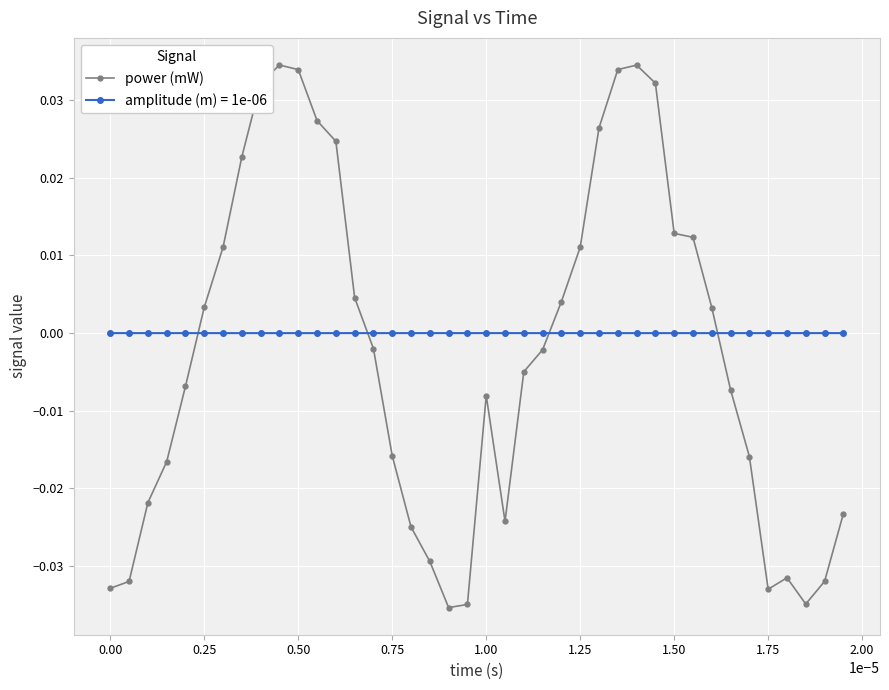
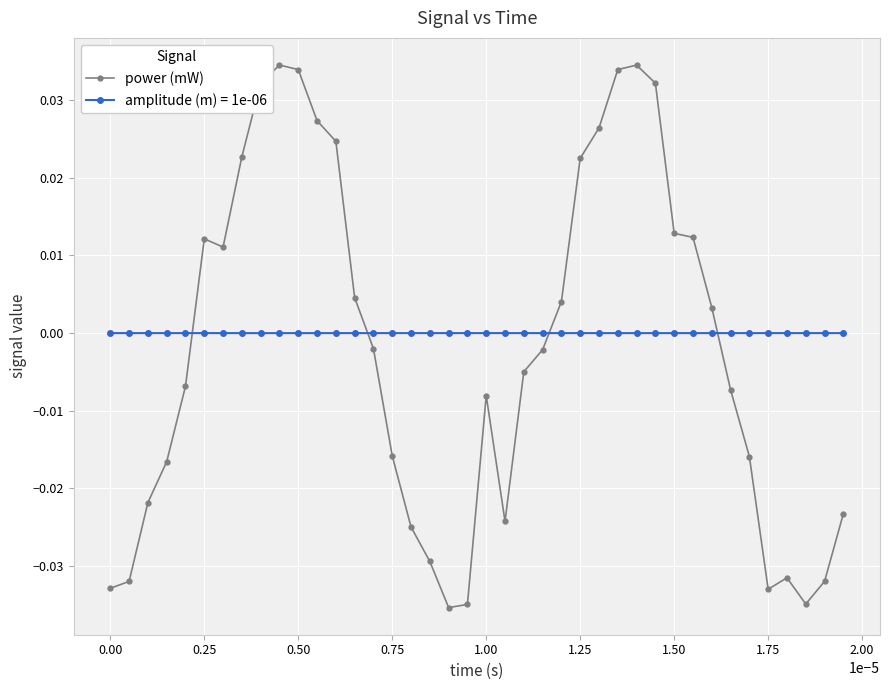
power (mW), 0.25: 0.003 -> 0.012
power (mW), 1.25: 0.011 -> 0.023
